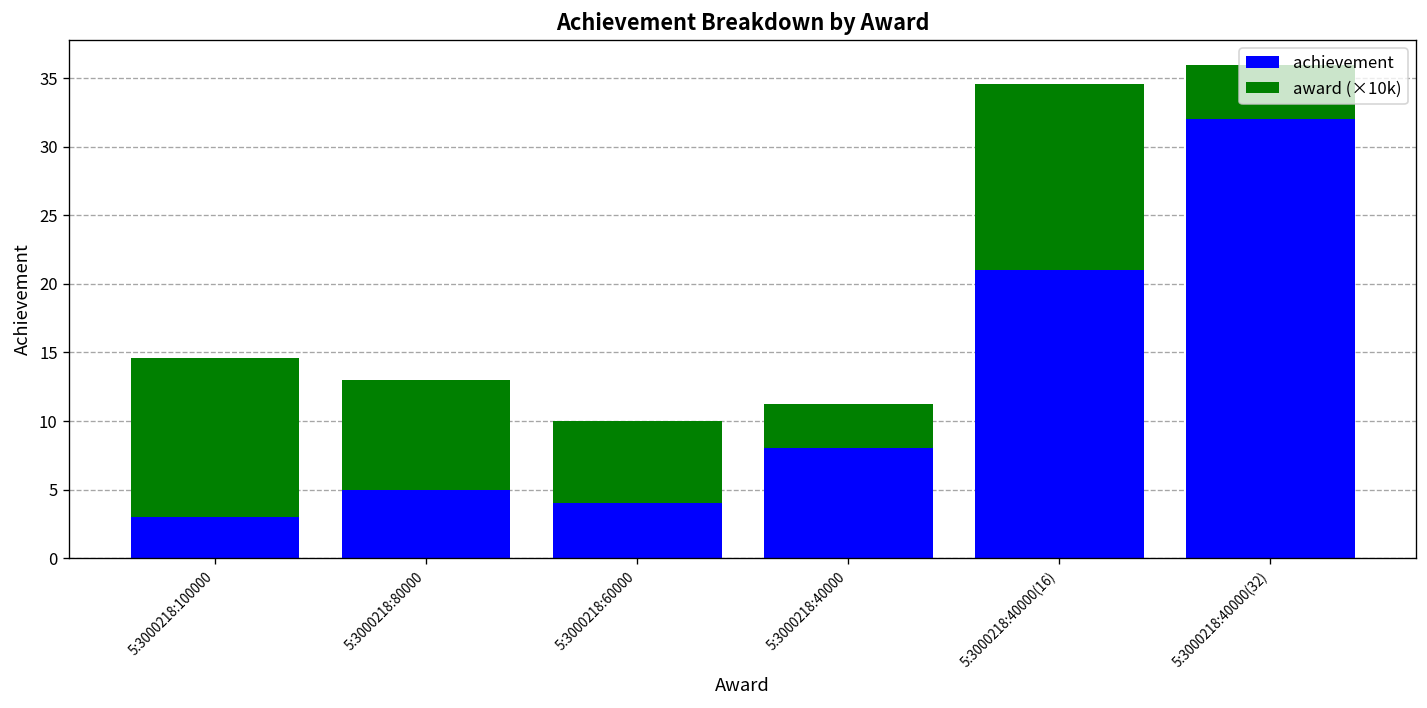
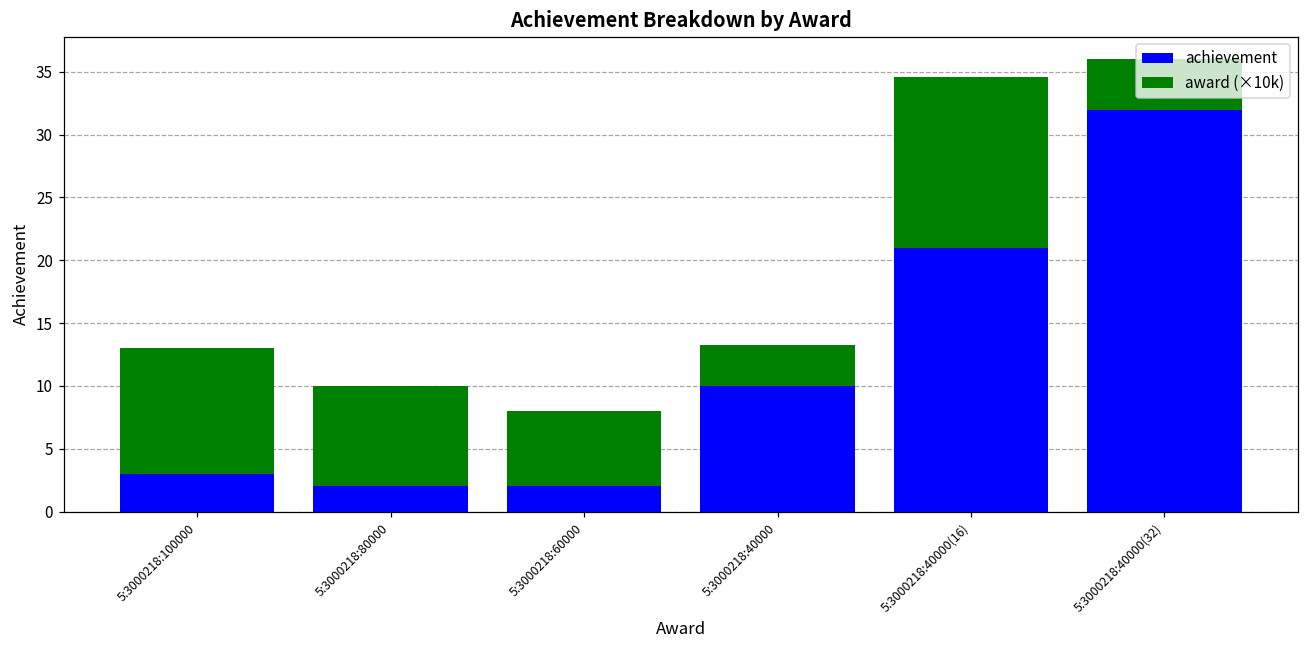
award (×10k), 5:3000218:100000: 11.6 -> 10.0
achievement, 5:3000218:80000: 5 -> 2
achievement, 5:3000218:60000: 4 -> 2
achievement, 5:3000218:40000: 8 -> 10
